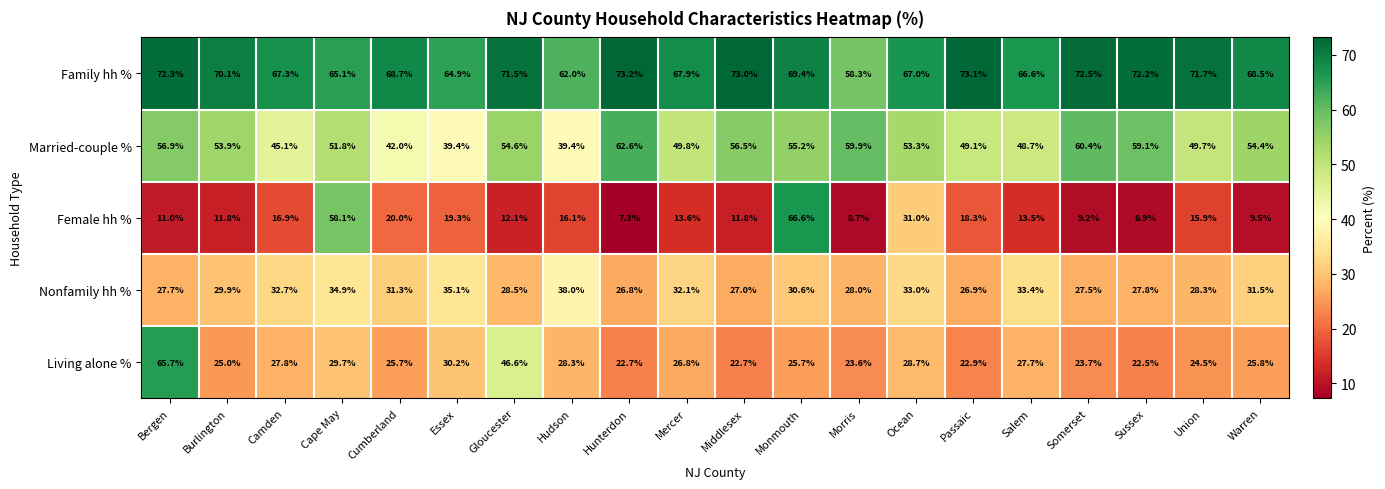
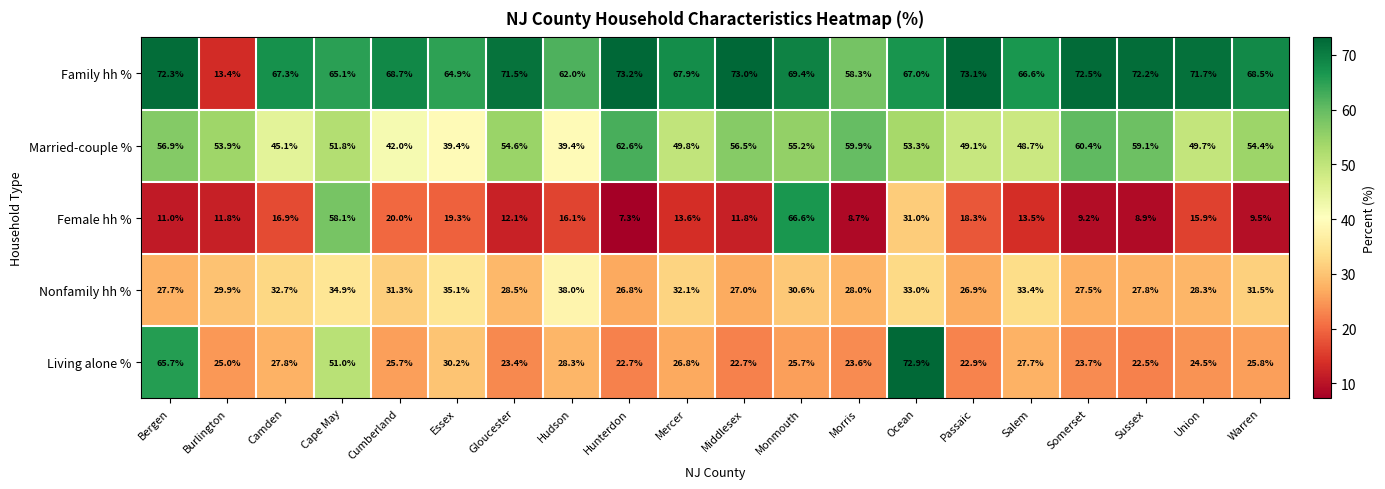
Family hh %, Burlington: 70.1% -> 13.4%
Living alone %, Cape May: 29.7% -> 51.0%
Living alone %, Gloucester: 46.6% -> 23.4%
Living alone %, Ocean: 28.7% -> 72.9%
